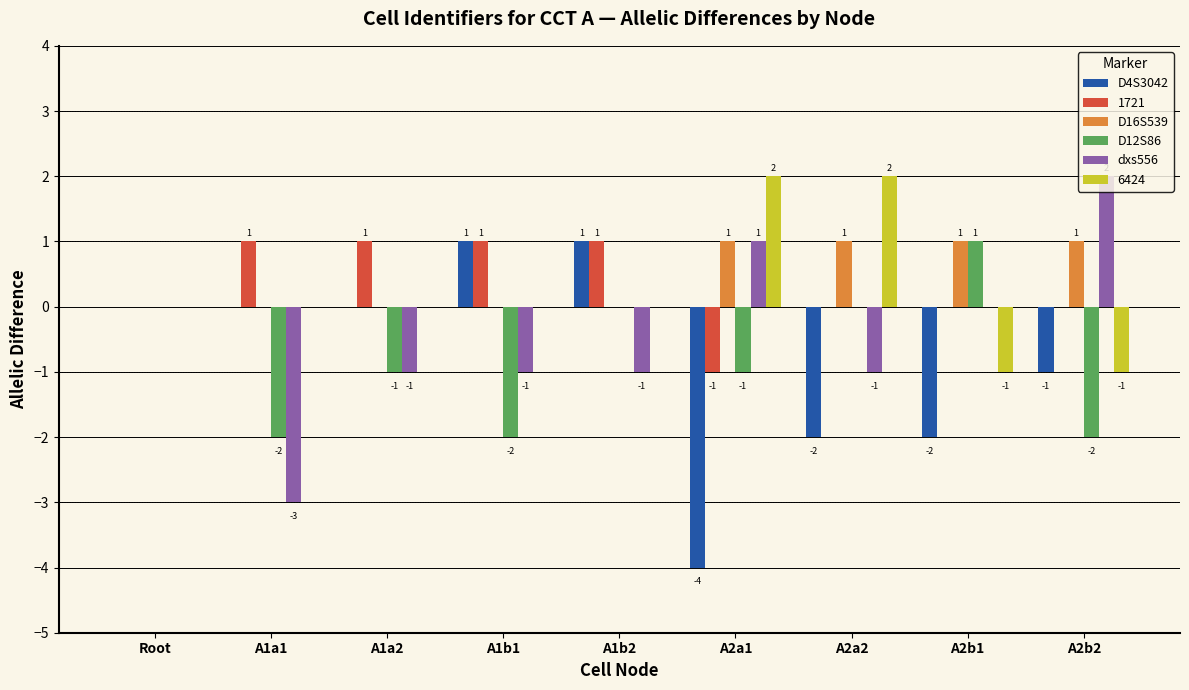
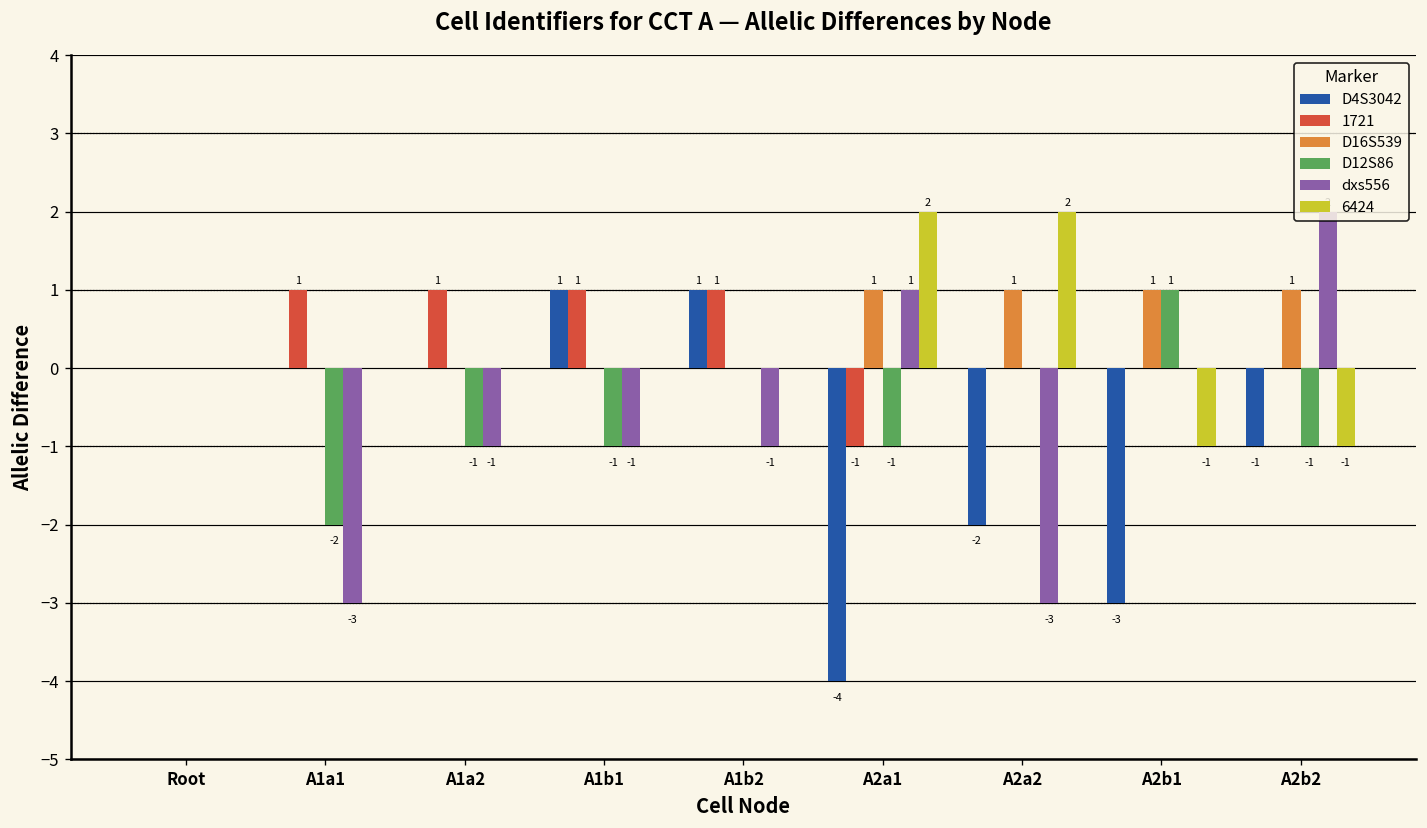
D12S86, A1b1: -2 -> -1
dxs556, A2a2: -1 -> -3
D4S3042, A2b1: -2 -> -3
D12S86, A2b2: -2 -> -1
